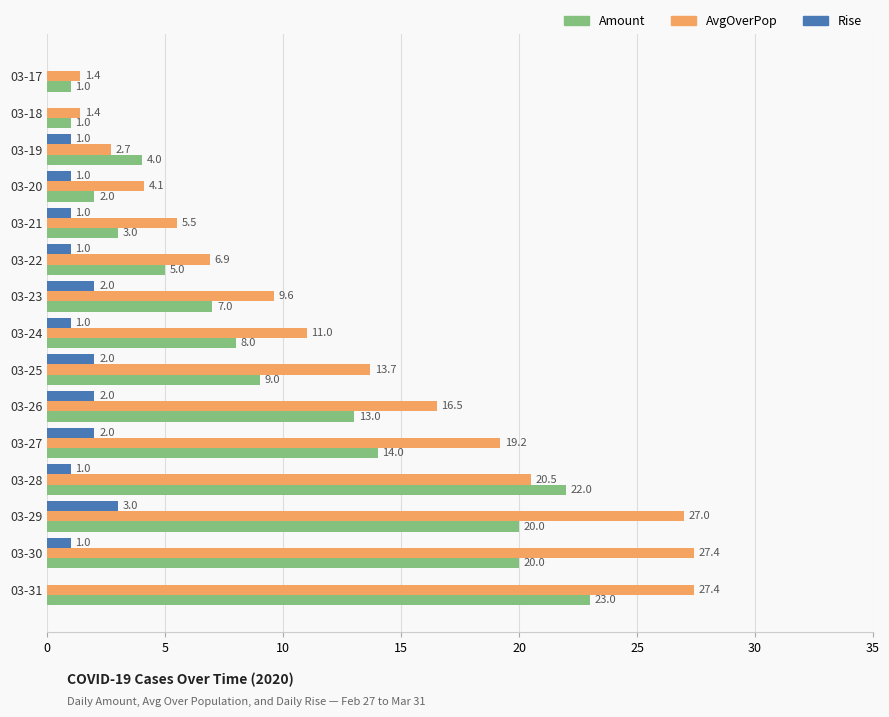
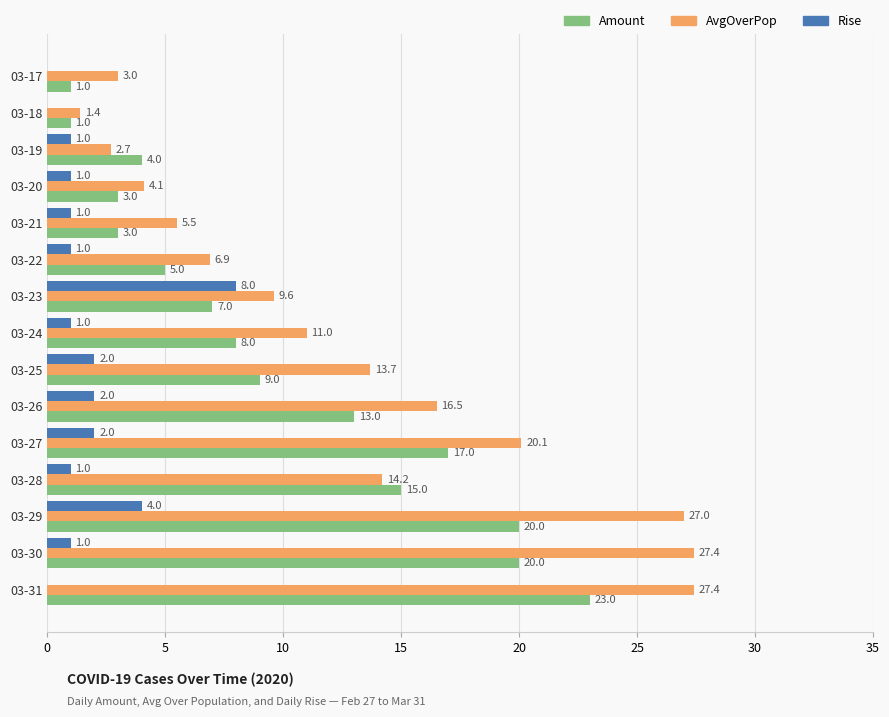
AvgOverPop, 03-17: 1.4 -> 3.0
Amount, 03-20: 2.0 -> 3.0
Rise, 03-23: 2.0 -> 8.0
AvgOverPop, 03-27: 19.2 -> 20.1
Amount, 03-27: 14.0 -> 17.0
AvgOverPop, 03-28: 20.5 -> 14.2
Amount, 03-28: 22.0 -> 15.0
Rise, 03-29: 3.0 -> 4.0
